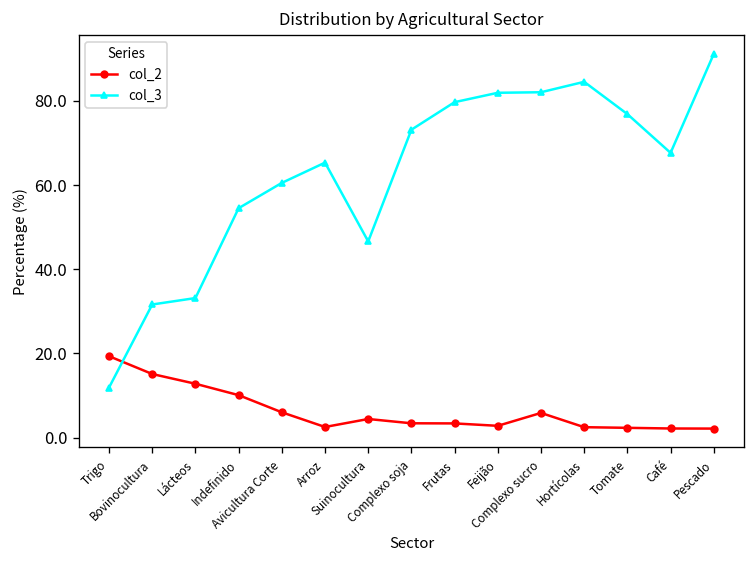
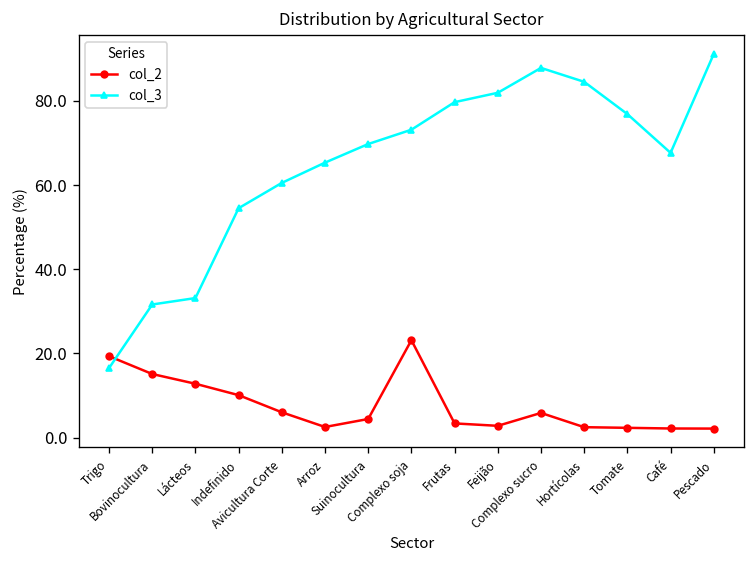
col_3, Trigo: 12 -> 17
col_3, Suinocultura: 47 -> 70
col_2, Complexo soja: 3 -> 23
col_3, Complexo sucro: 82 -> 88
